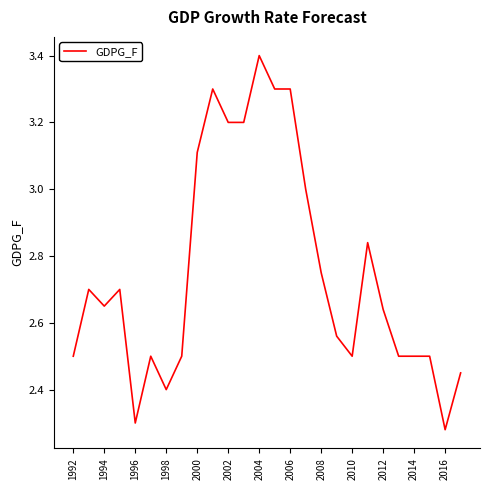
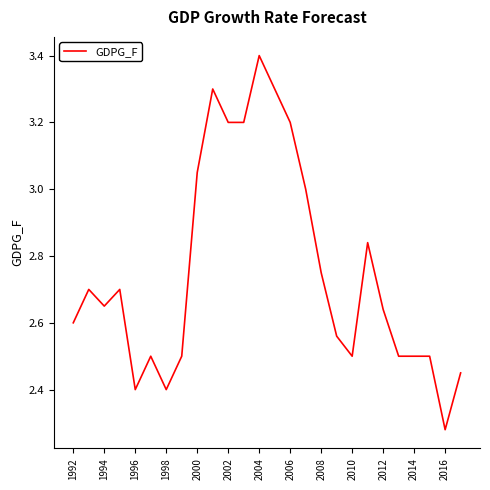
1992: 2.5 -> 2.6
1996: 2.3 -> 2.4
2000: 3.11 -> 3.05
2006: 3.3 -> 3.2
